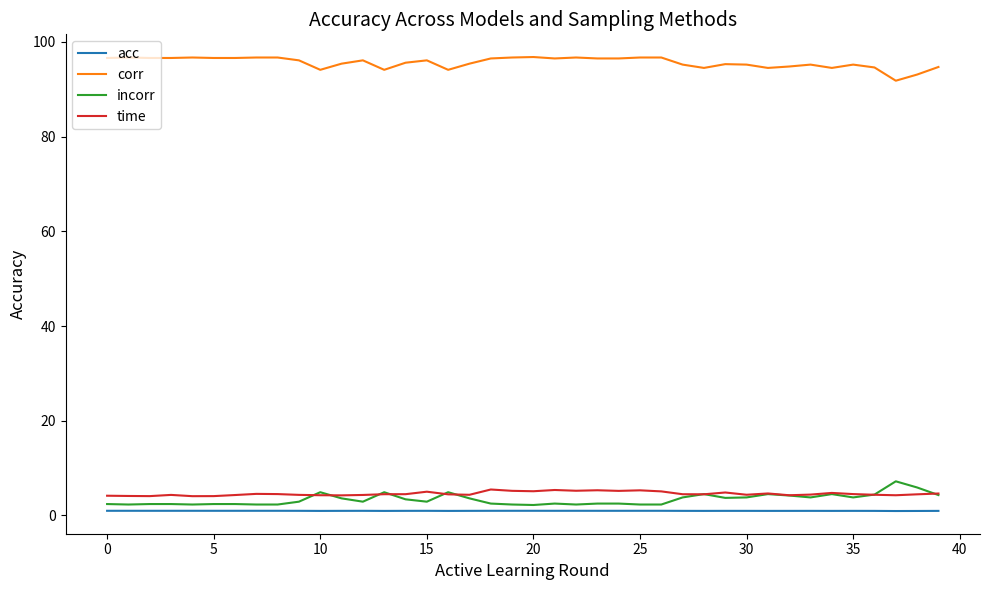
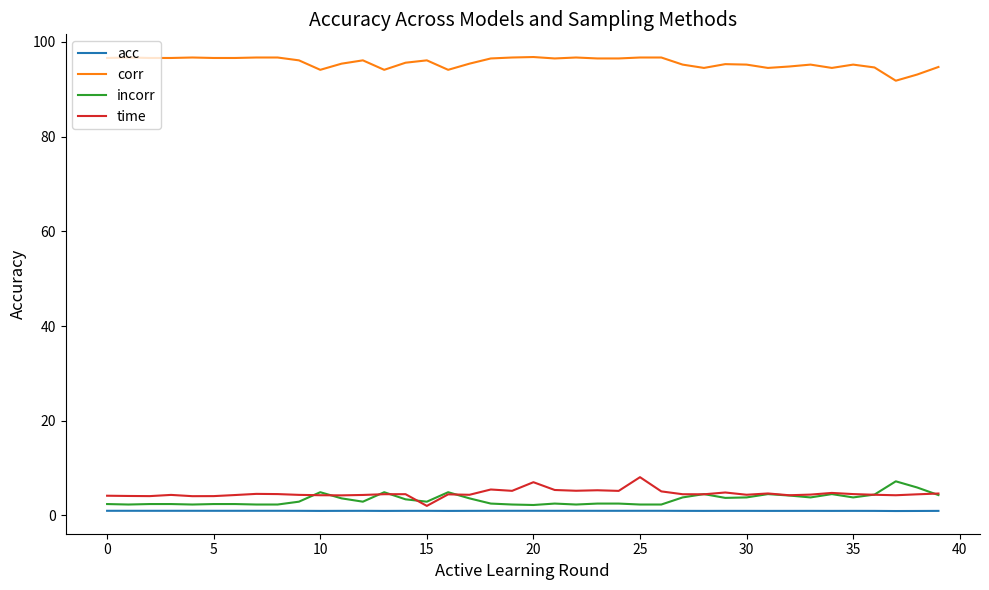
time, 15: 5 -> 2
time, 20: 5 -> 7
time, 25: 5 -> 8
